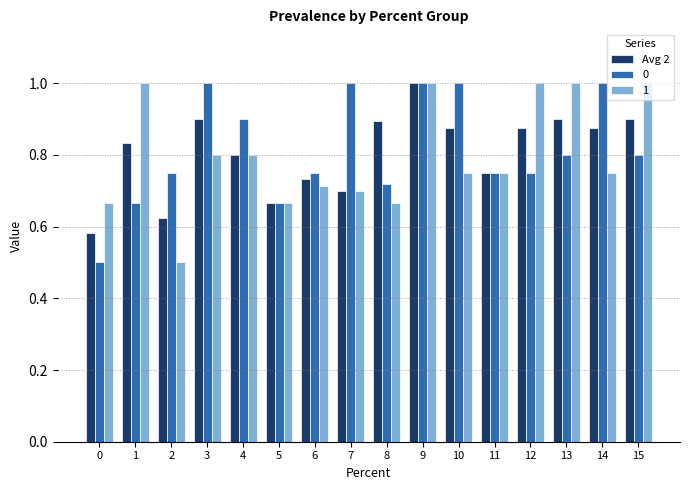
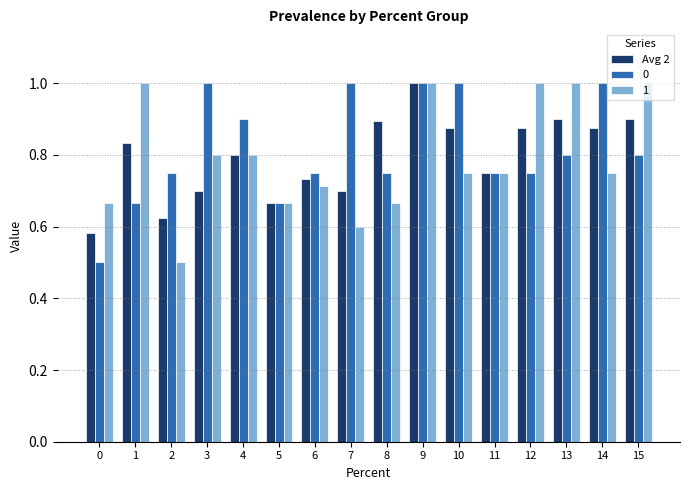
Avg 2, 3: 0.9 -> 0.7
1, 7: 0.7 -> 0.6
0, 8: 0.72 -> 0.75
